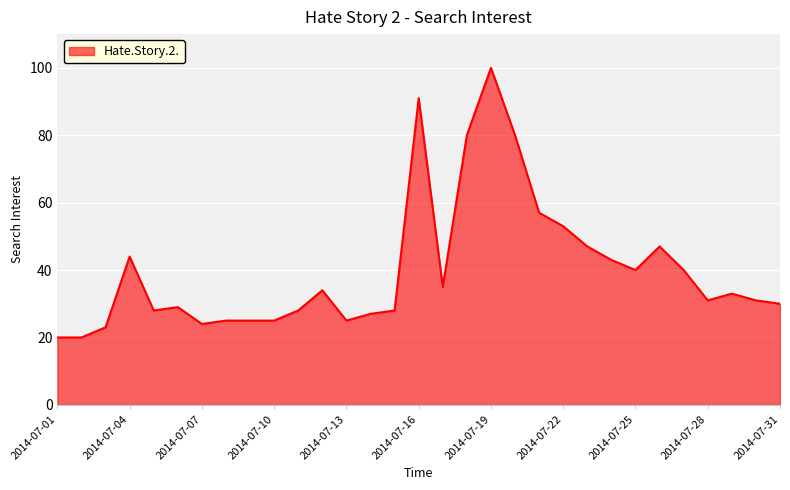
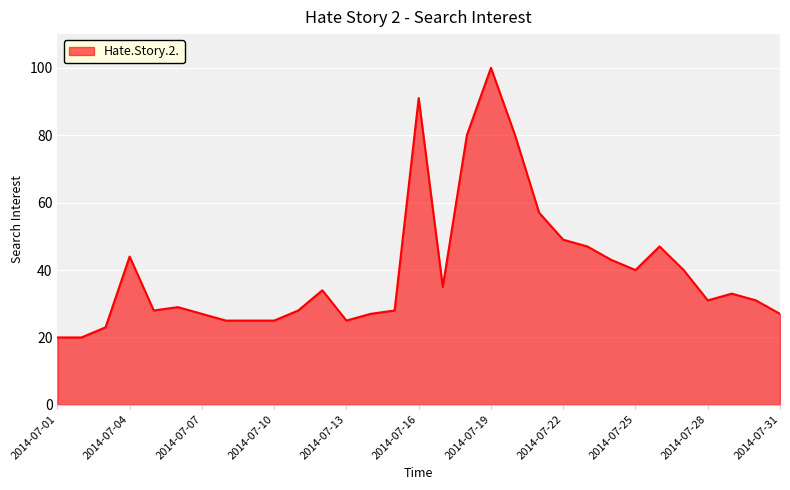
2014-07-07: 24 -> 27
2014-07-22: 53 -> 49
2014-07-31: 30 -> 27
